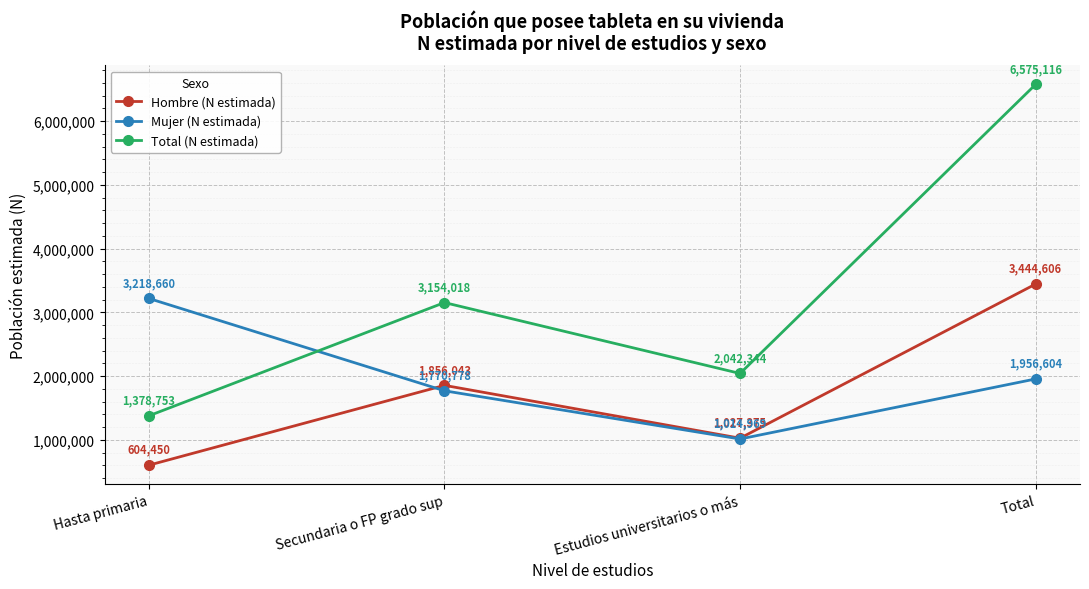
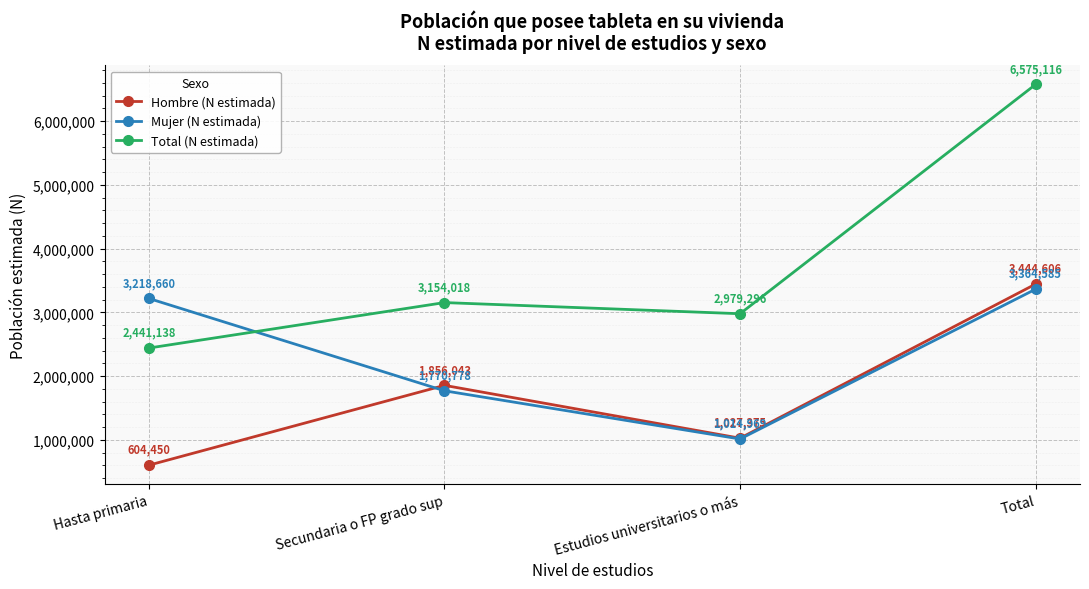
Total (N estimada), Hasta primaria: 1,378,753 -> 2,441,138
Total (N estimada), Estudios universitarios o más: 2,042,344 -> 2,979,296
Mujer (N estimada), Total: 1,956,604 -> 3,364,585
